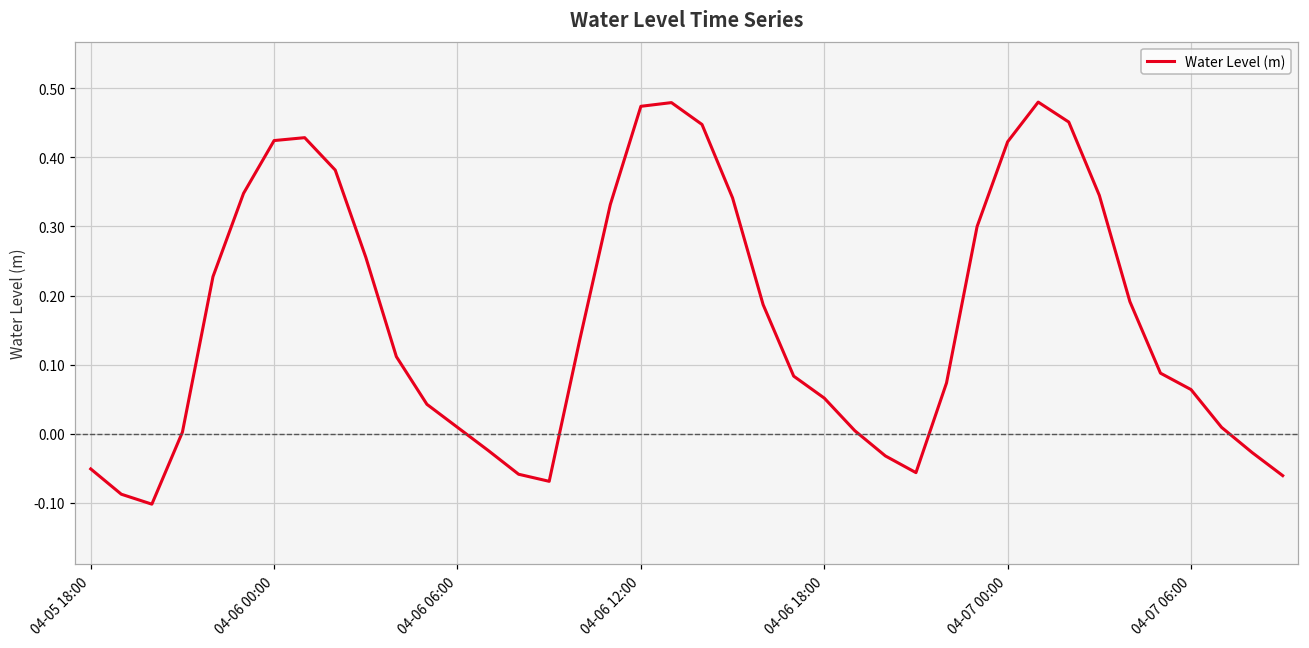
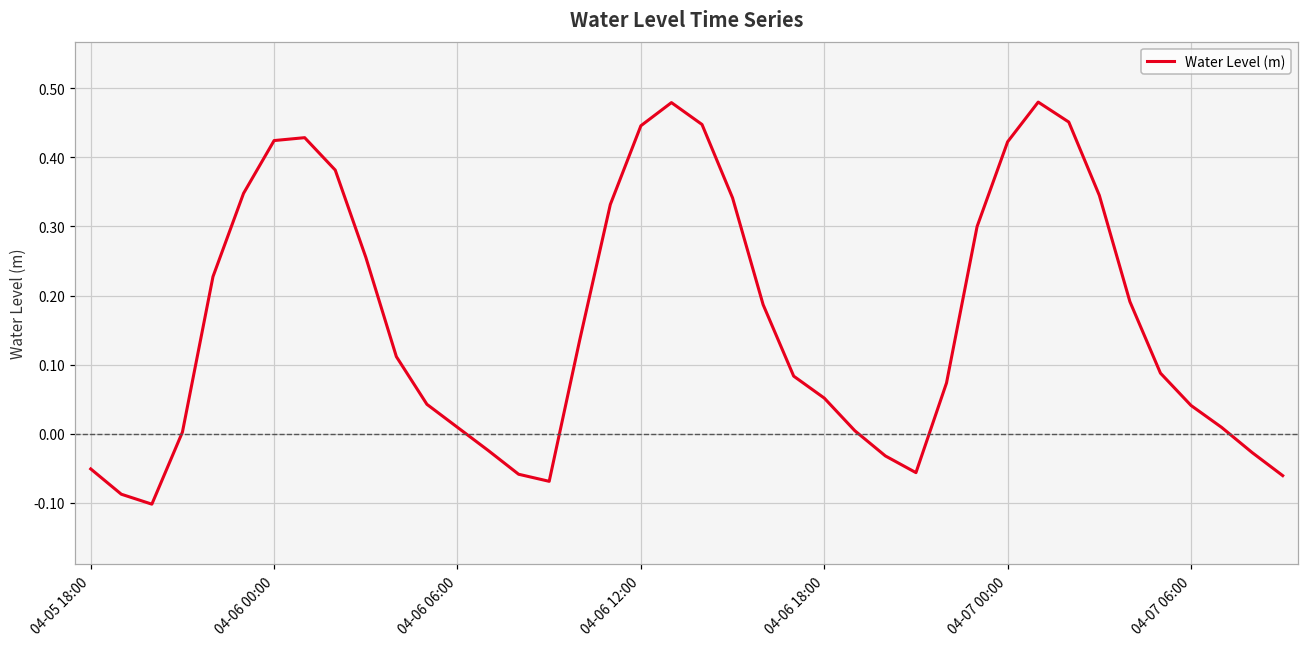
04-06 12:00: 0.47 -> 0.45
04-07 06:00: 0.06 -> 0.04
